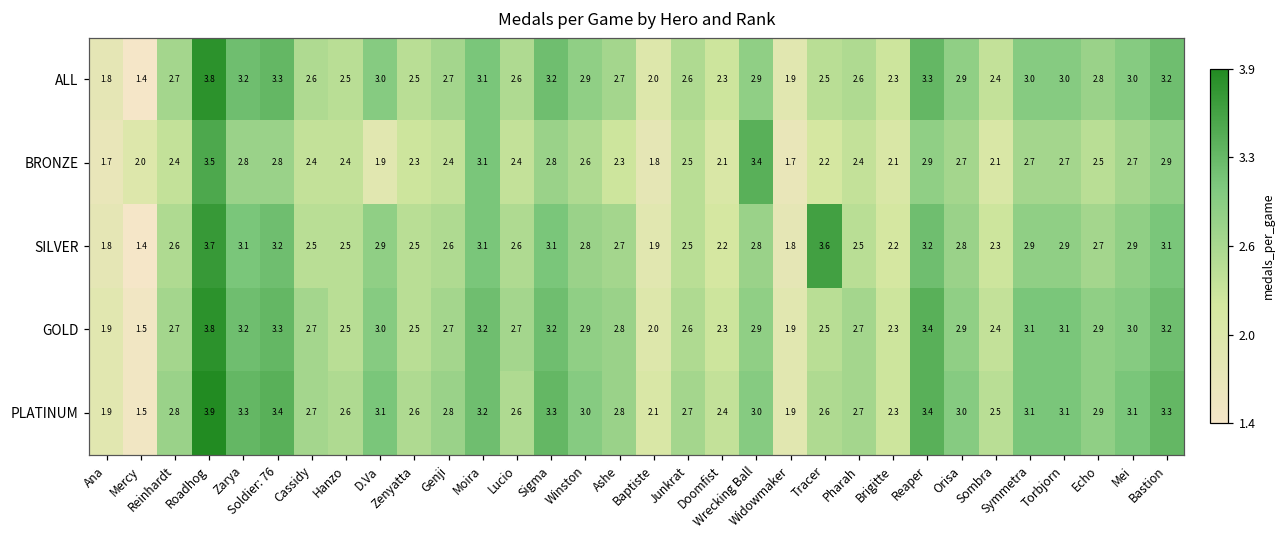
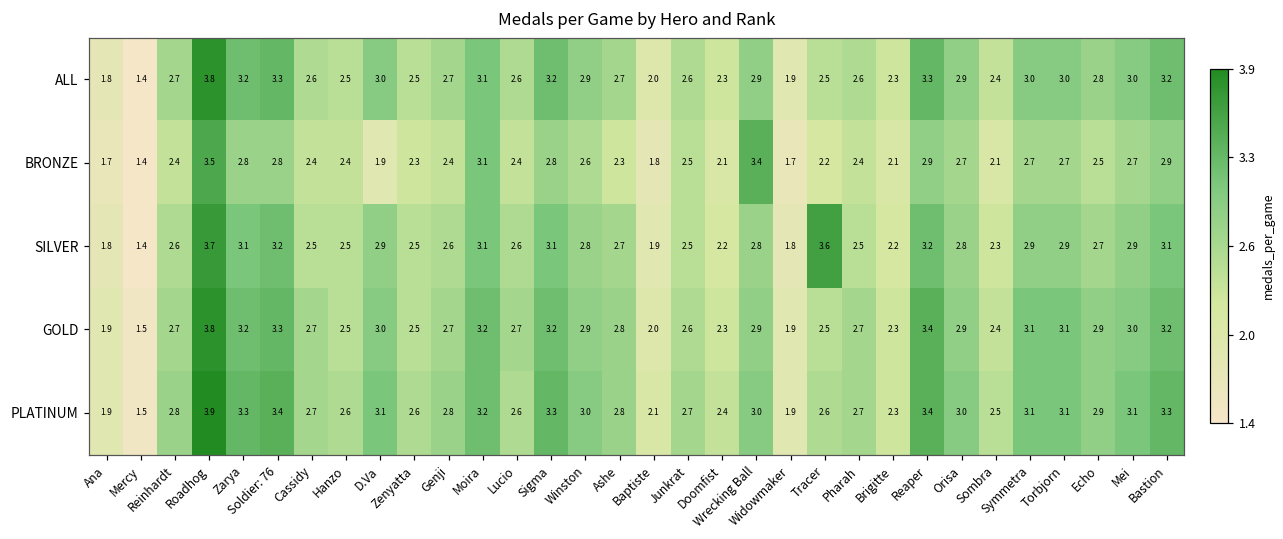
BRONZE, Mercy: 2.0 -> 1.4
